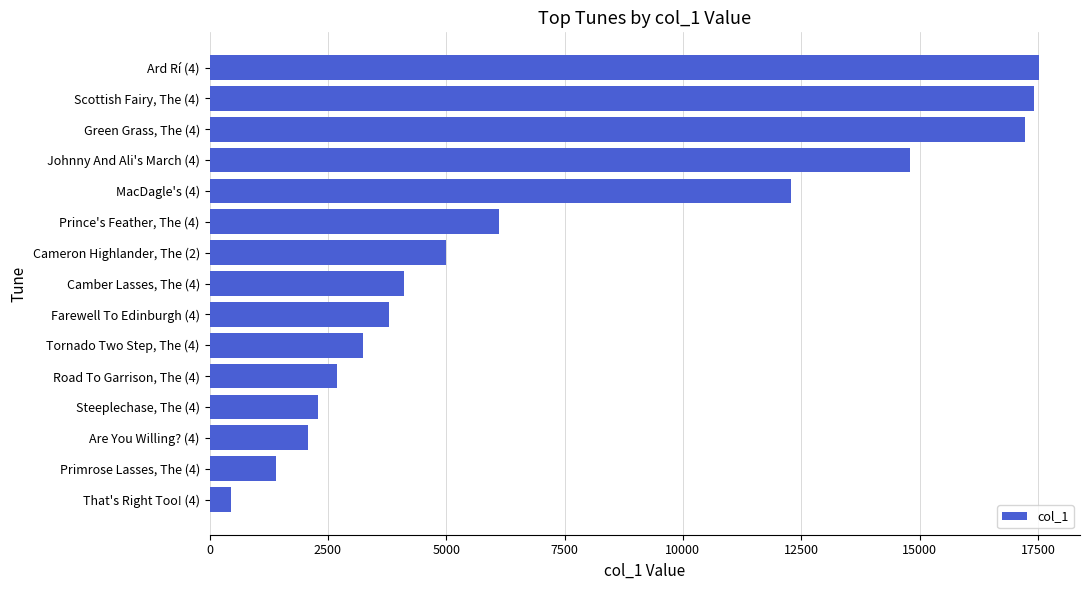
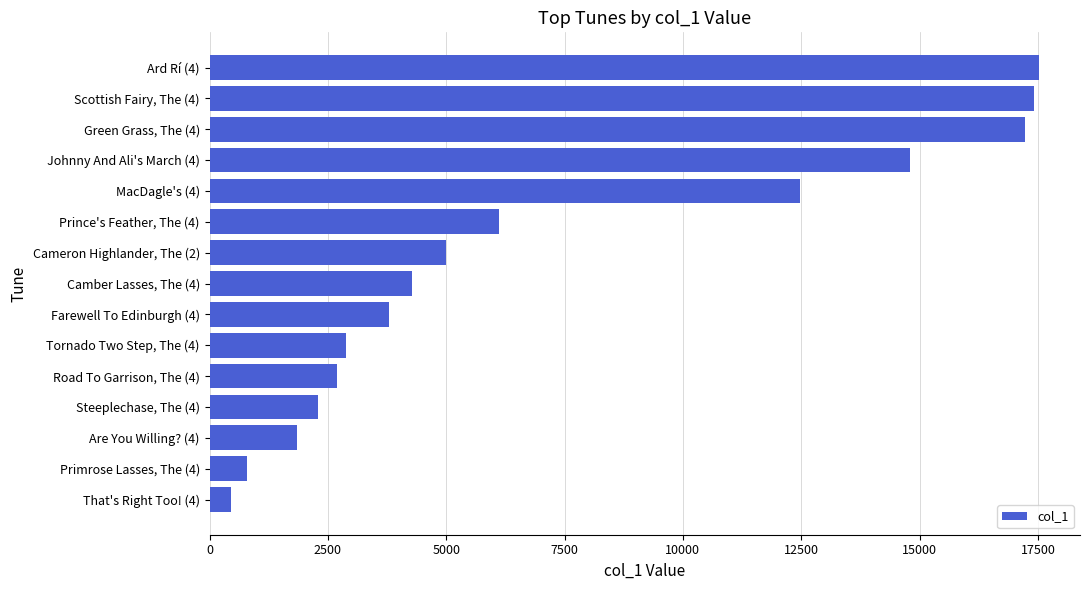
MacDagle's (4): 12300 -> 12500
Camber Lasses, The (4): 4100 -> 4300
Tornado Two Step, The (4): 3200 -> 2900
Are You Willing? (4): 2100 -> 1800
Primrose Lasses, The (4): 1400 -> 800
